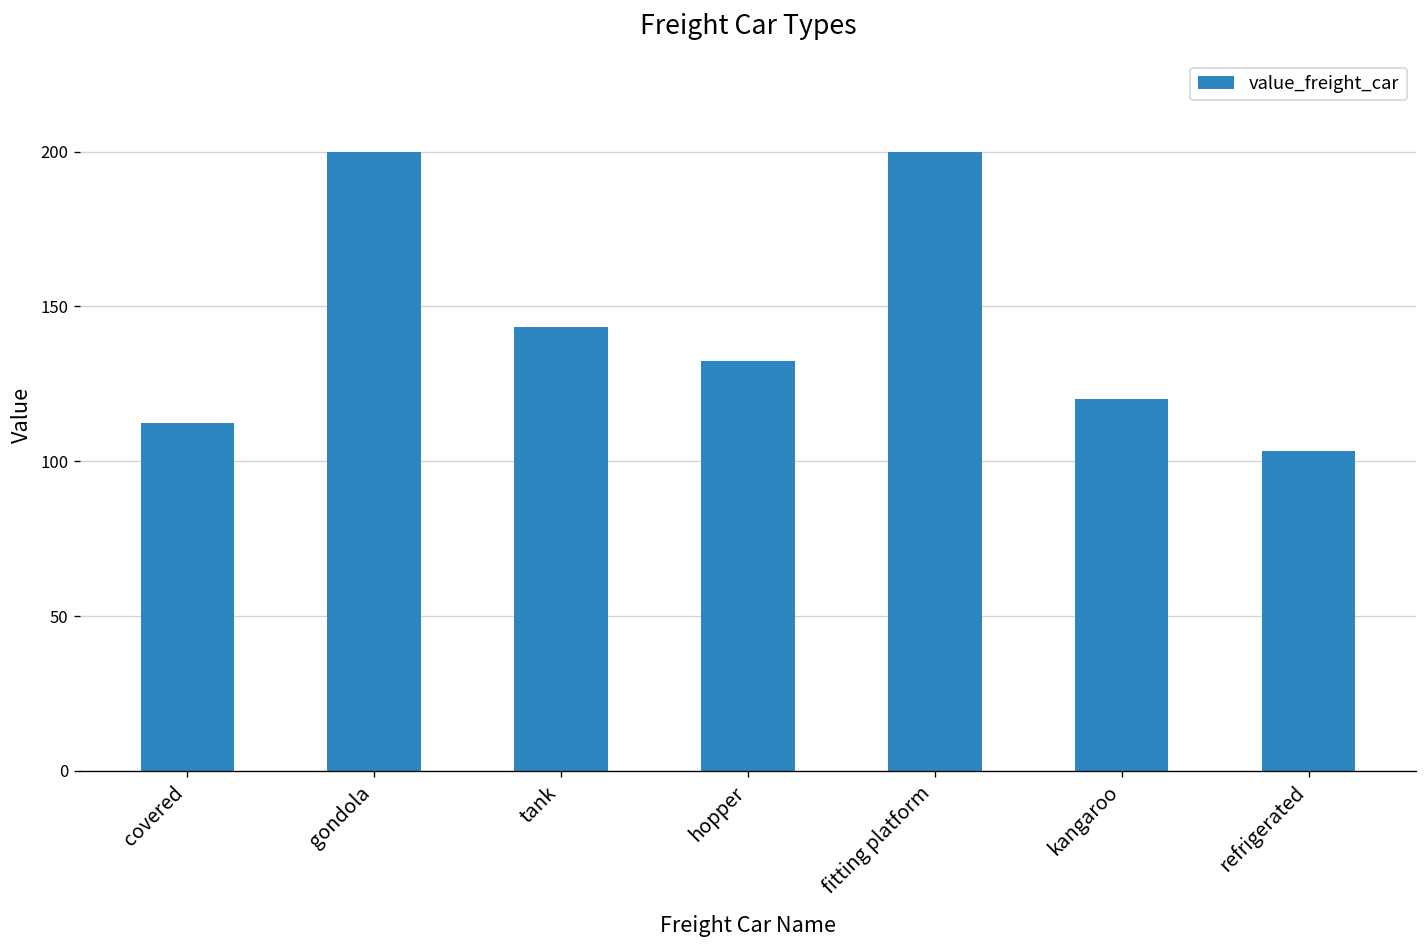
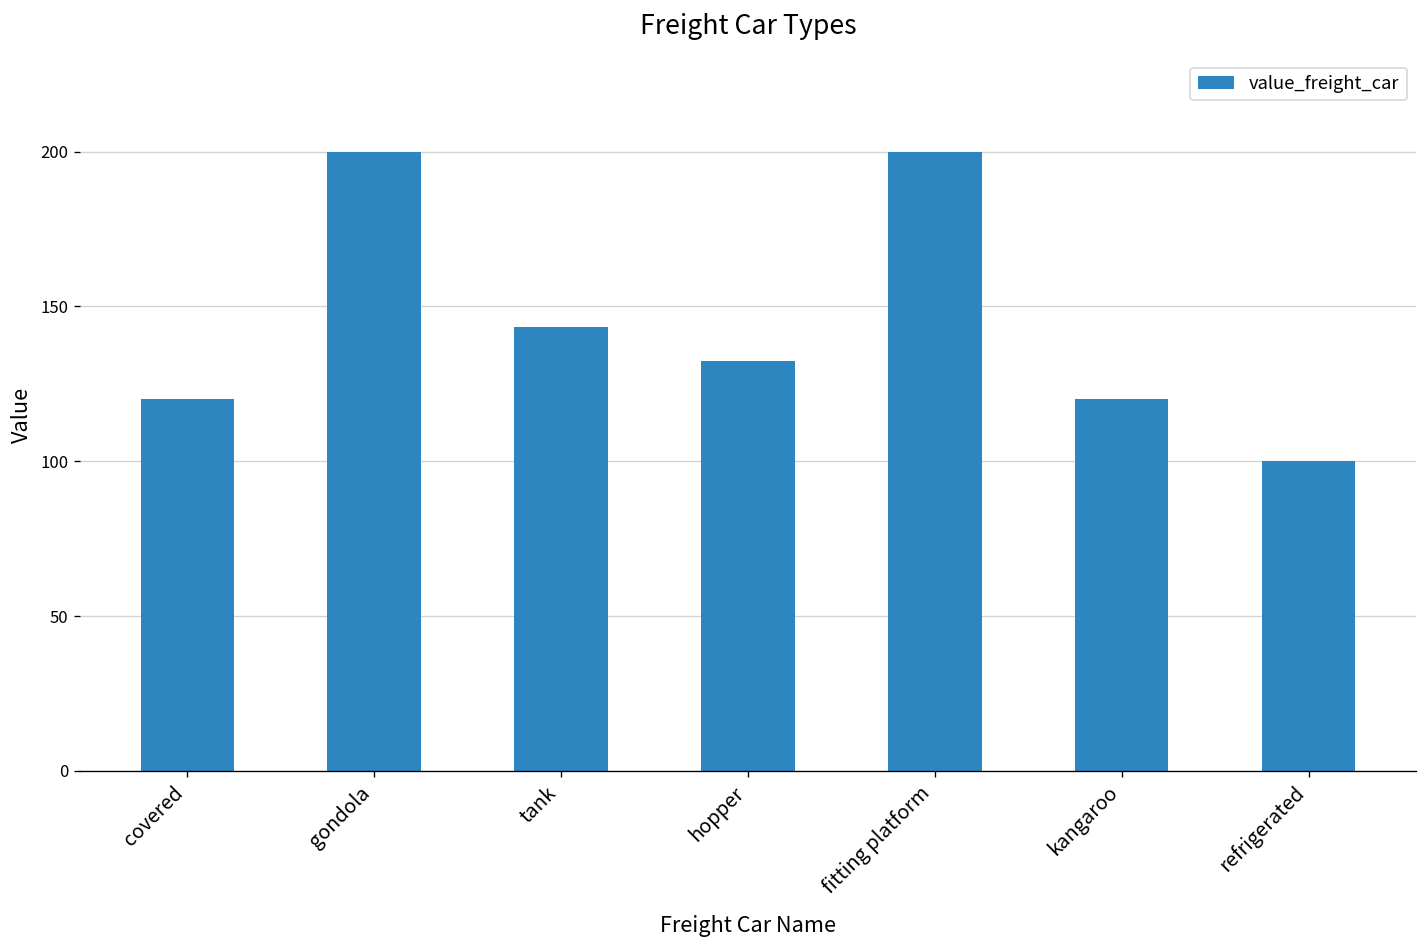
covered: 112 -> 120
refrigerated: 103 -> 100
